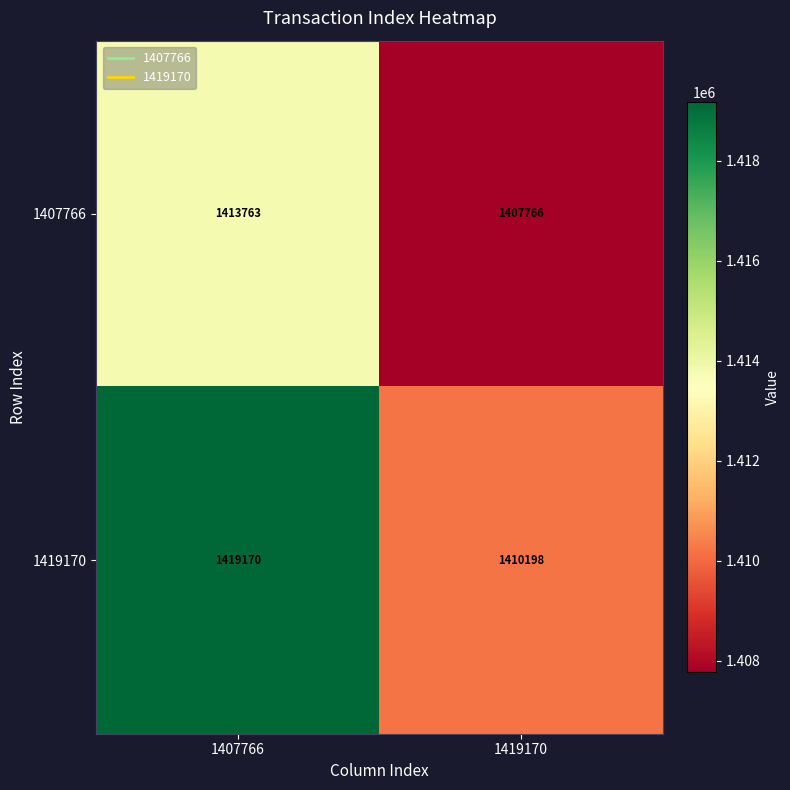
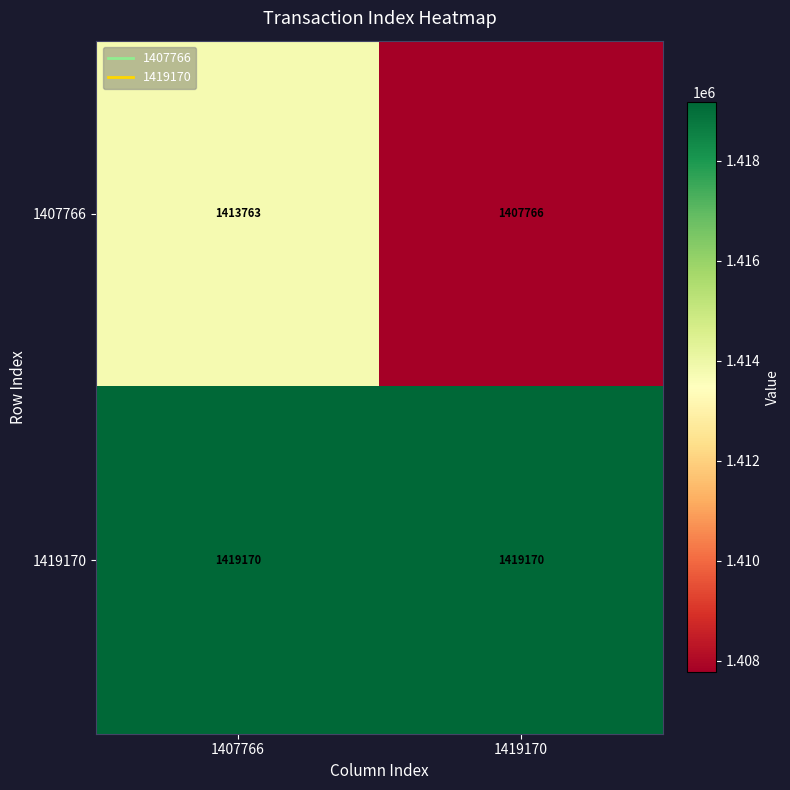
1419170, 1419170: 1410198 -> 1419170
